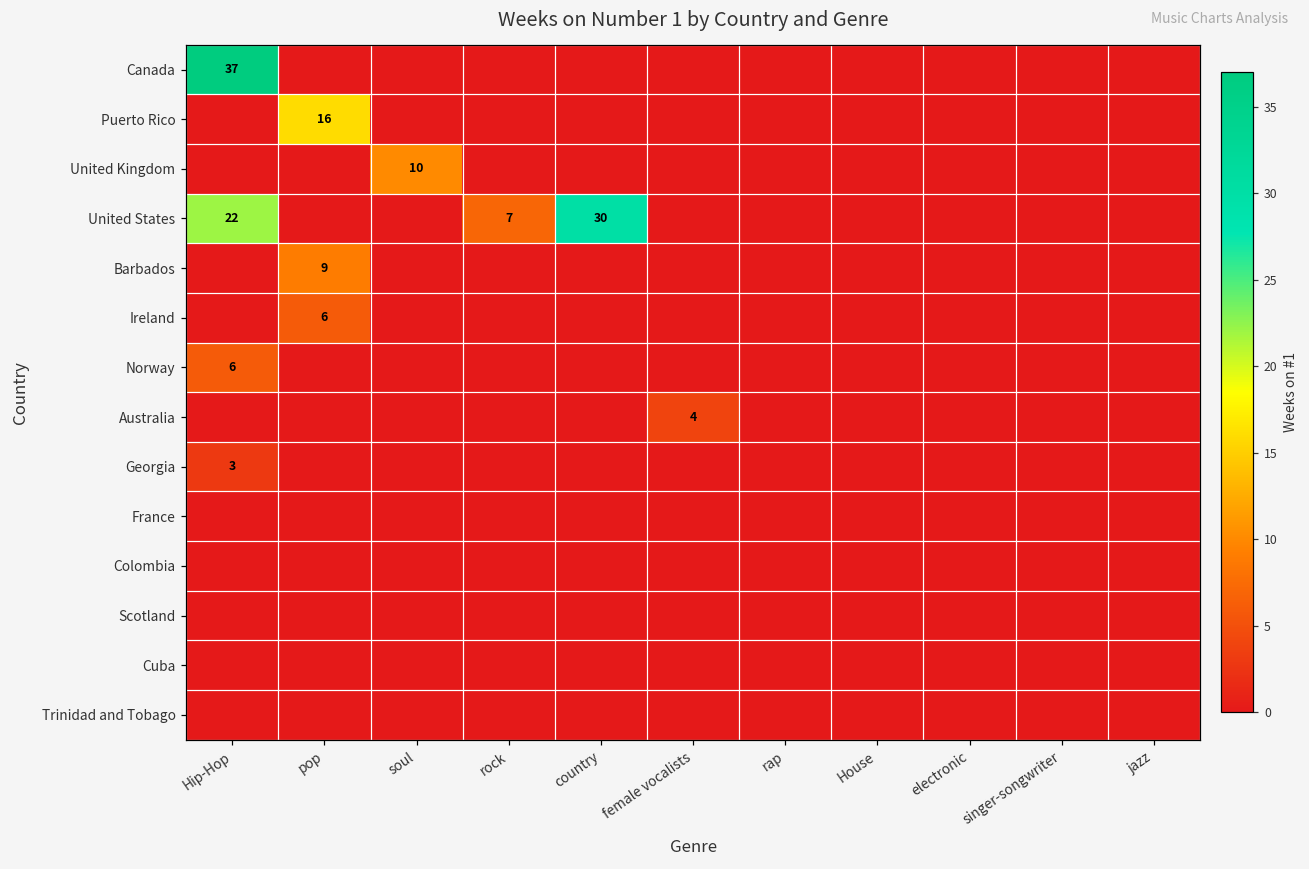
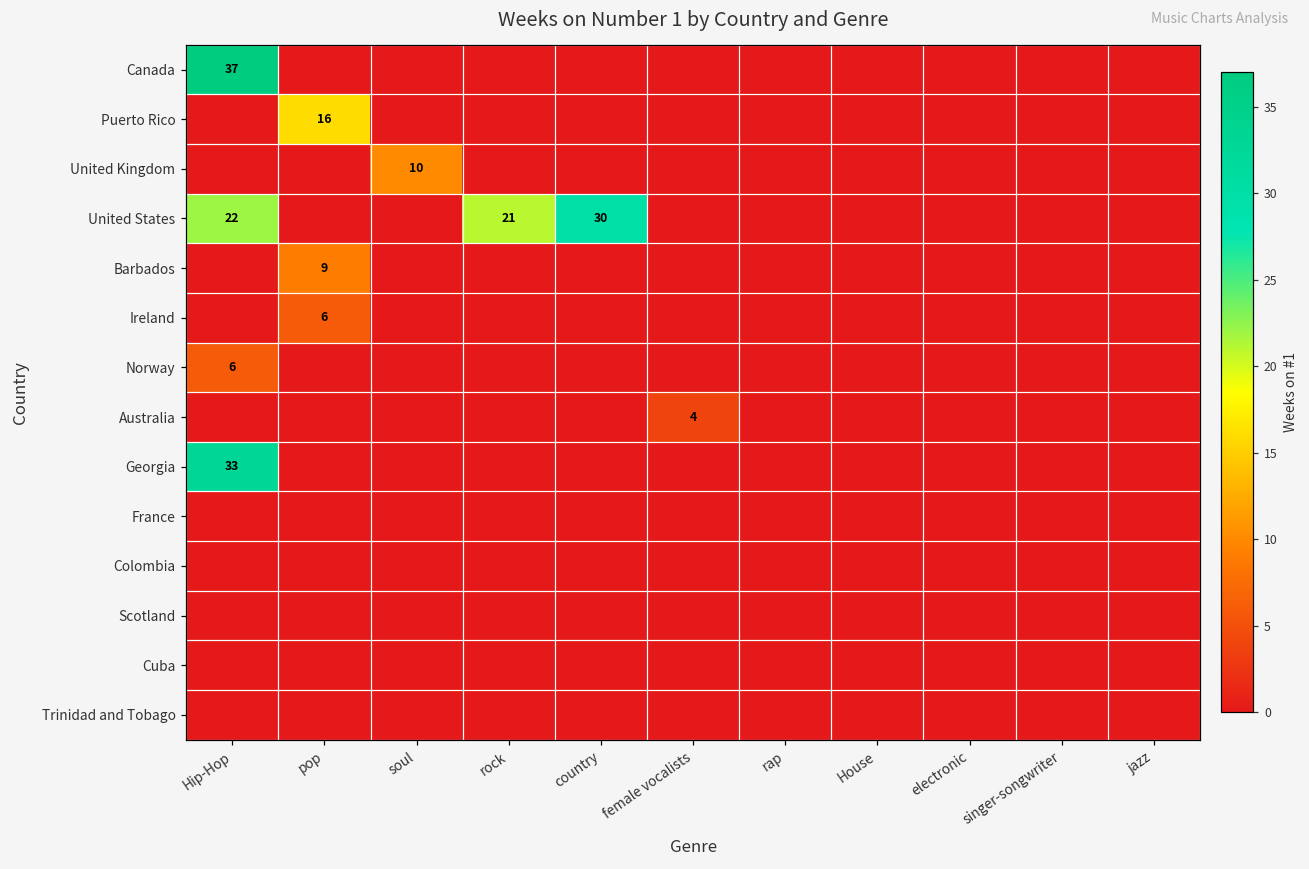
United States, rock: 7 -> 21
Georgia, Hip-Hop: 3 -> 33
